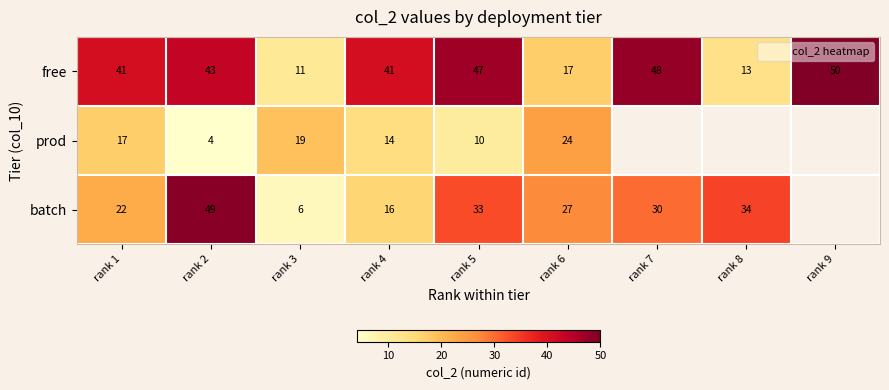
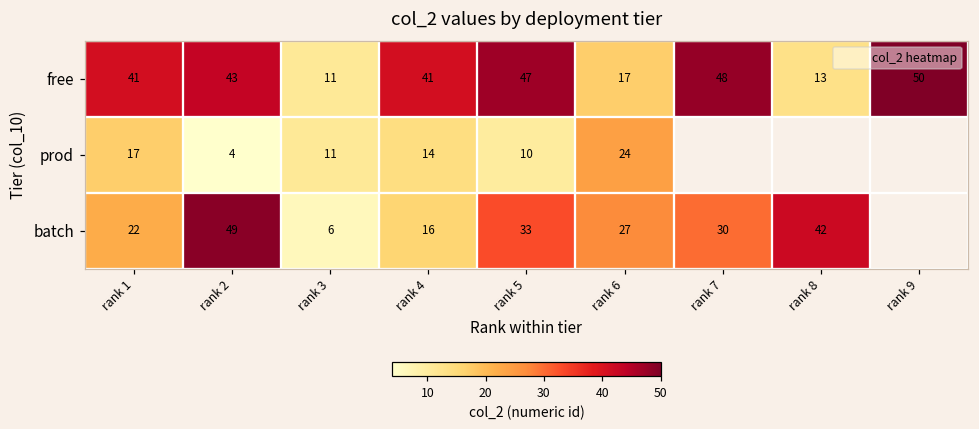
prod, rank 3: 19 -> 11
batch, rank 8: 34 -> 42
